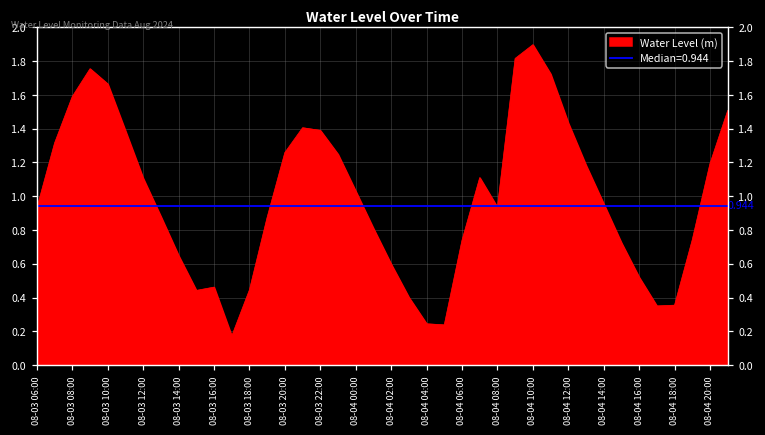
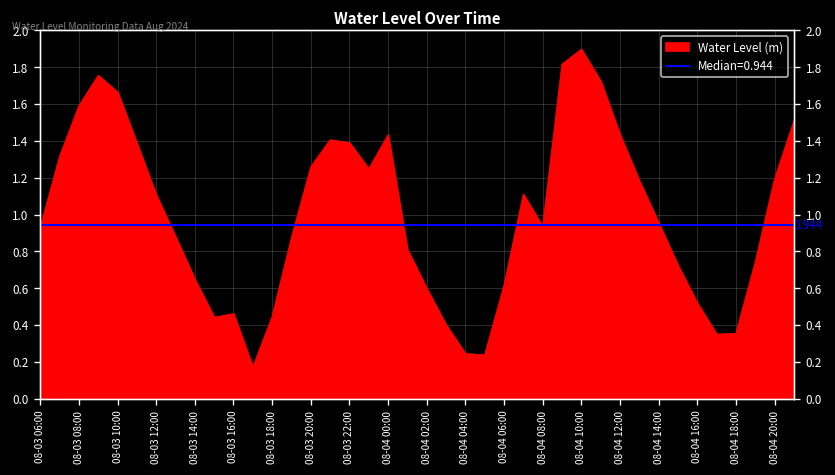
08-04 00:00: 1.03 -> 1.43
08-04 06:00: 0.74 -> 0.62
